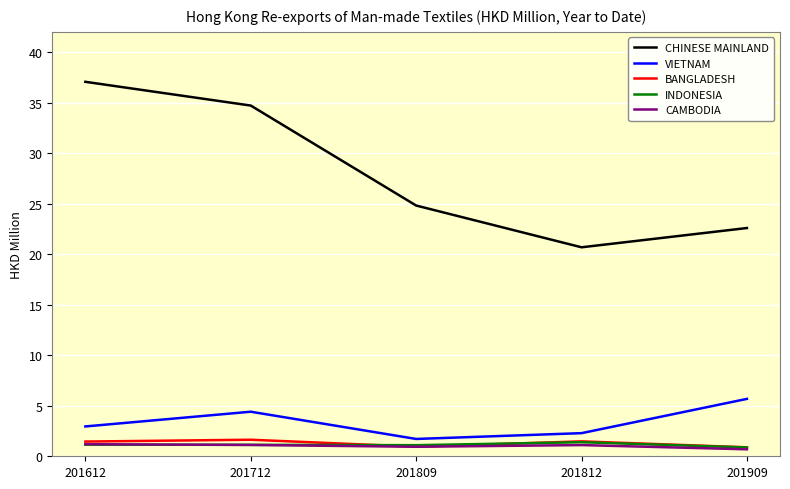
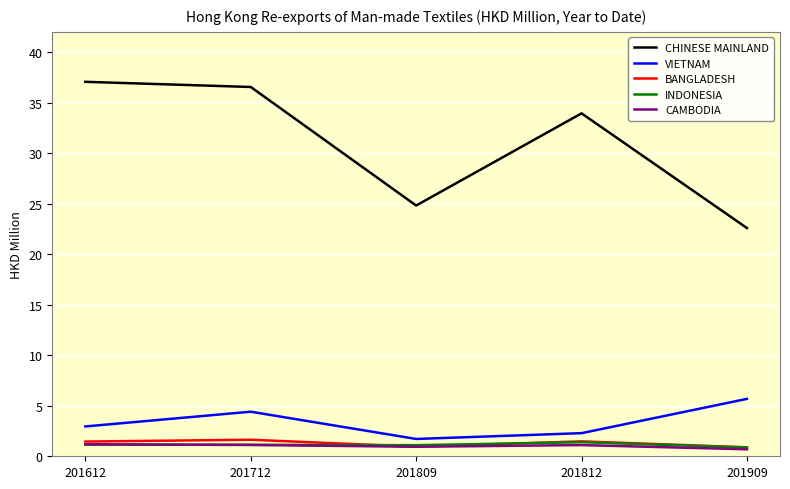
CHINESE MAINLAND, 201712: 34.7 -> 36.5
CHINESE MAINLAND, 201812: 20.7 -> 33.9
